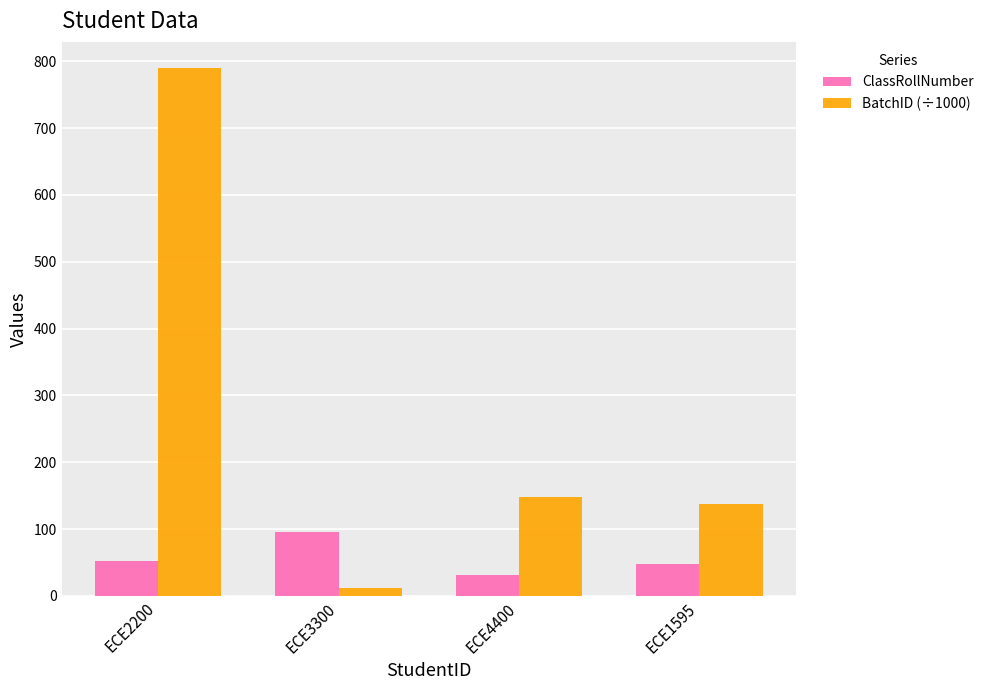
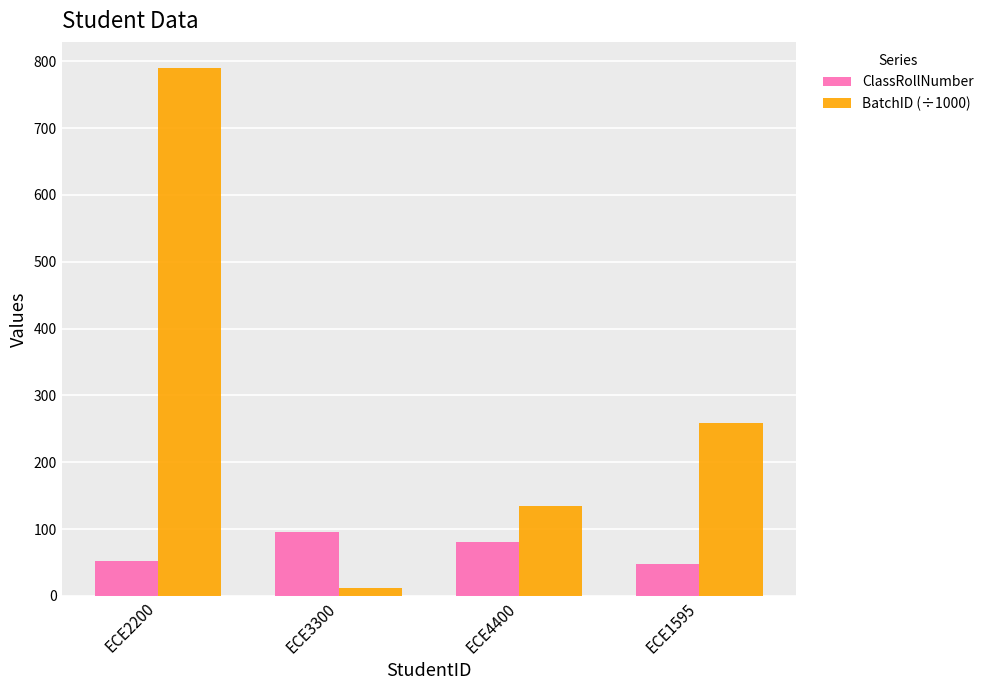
ClassRollNumber, ECE4400: 30 -> 80
BatchID (÷1000), ECE4400: 150 -> 130
BatchID (÷1000), ECE1595: 140 -> 260
